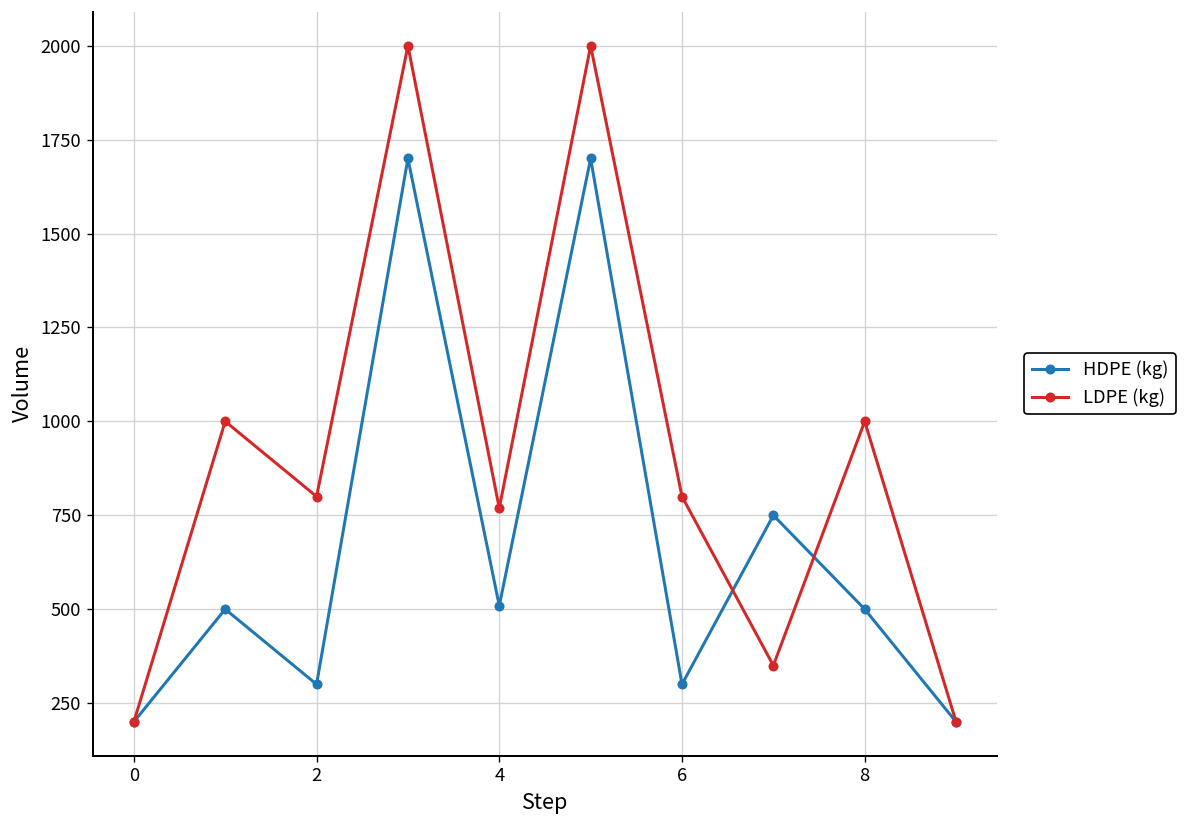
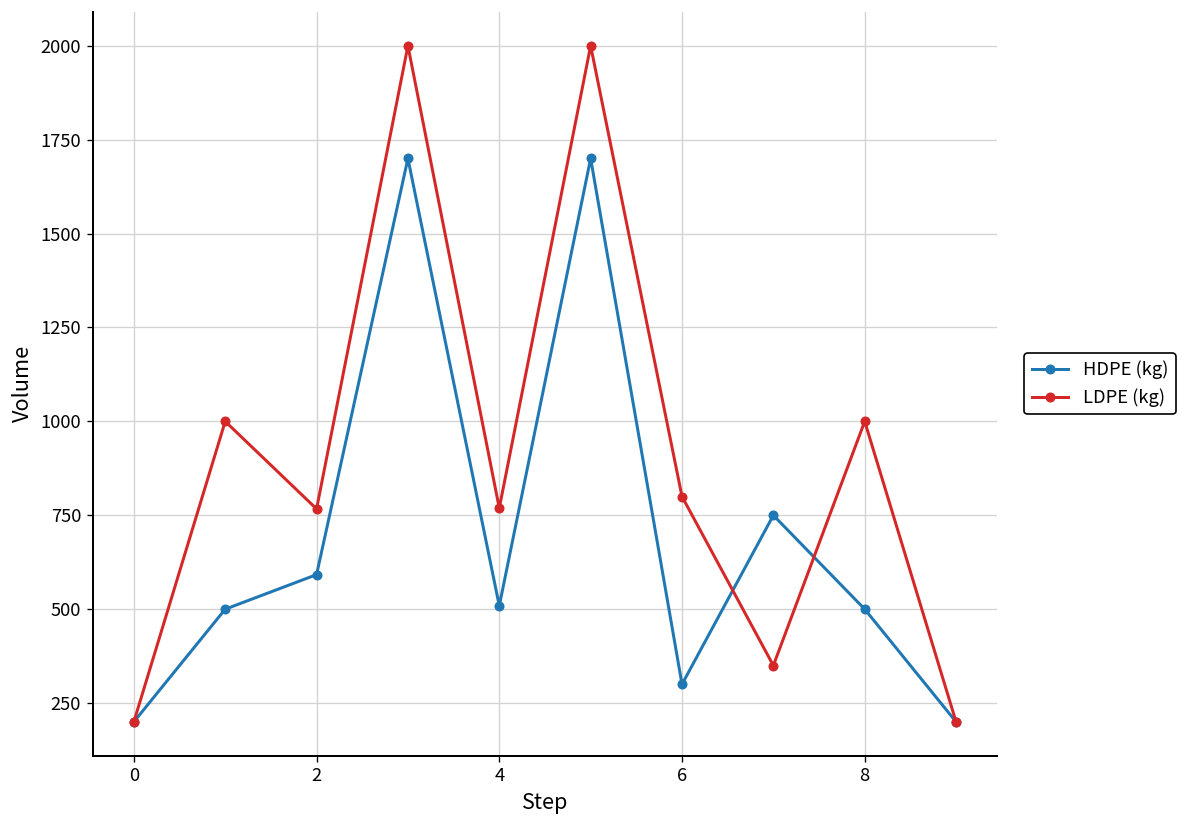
HDPE (kg), 2: 300 -> 590
LDPE (kg), 2: 800 -> 770
